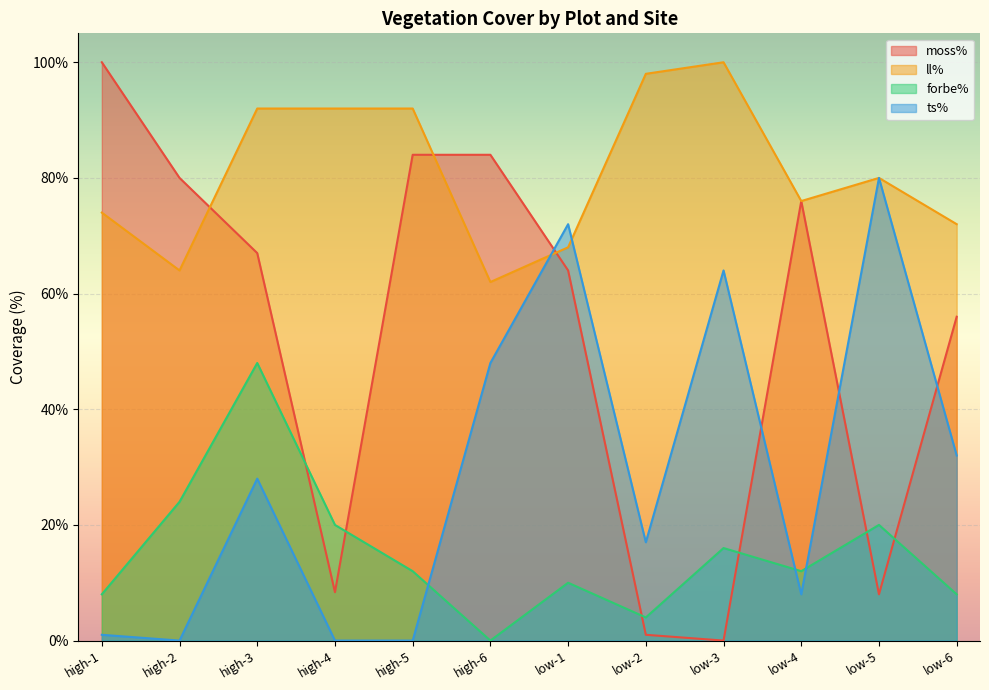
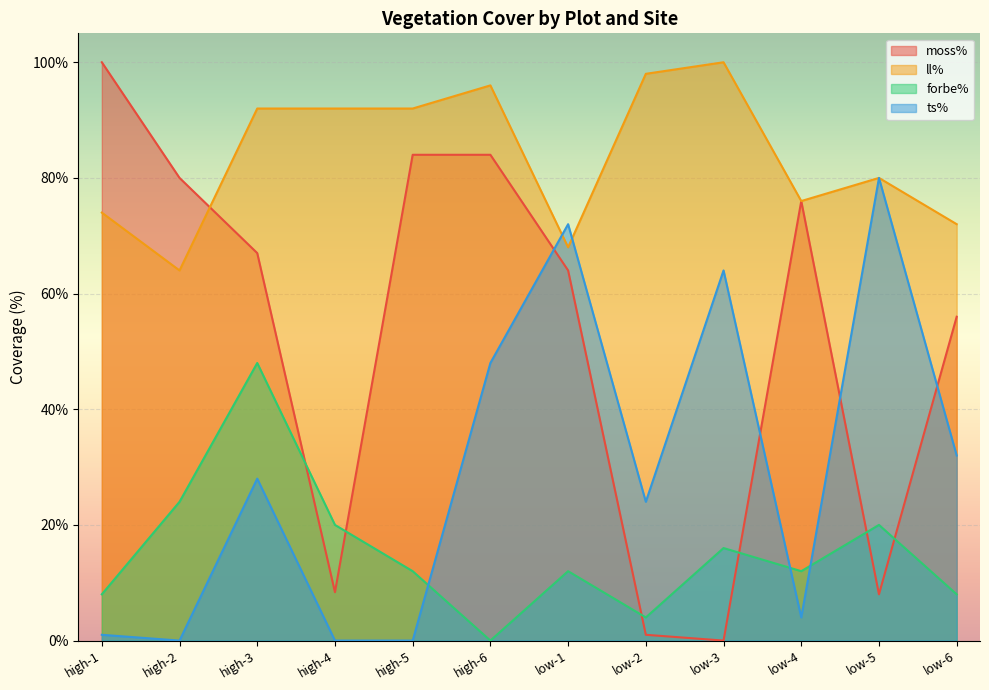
ll%, high-6: 62% -> 96%
forbe%, low-1: 10% -> 12%
ts%, low-2: 17% -> 24%
ts%, low-4: 8% -> 4%
